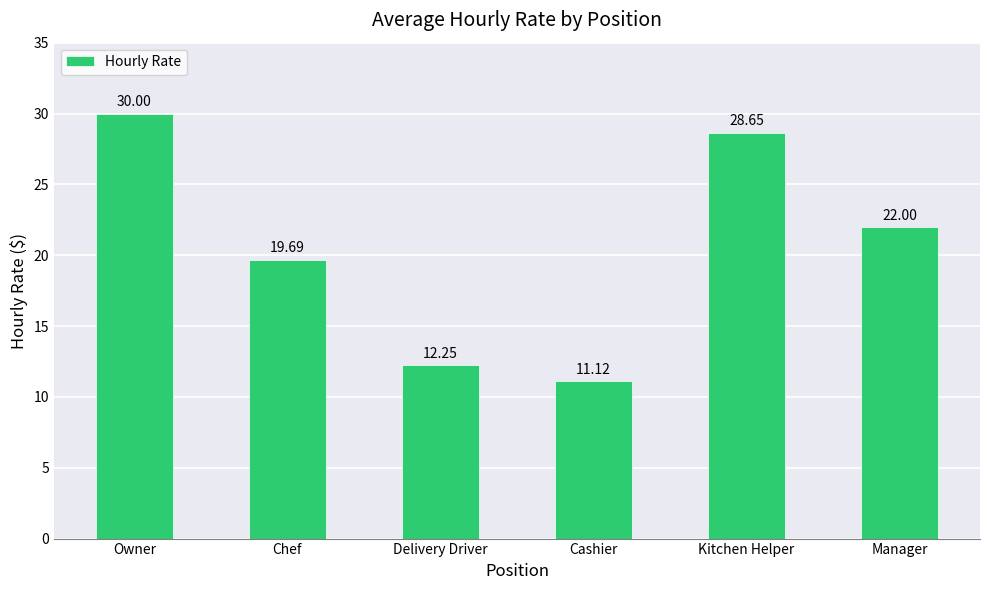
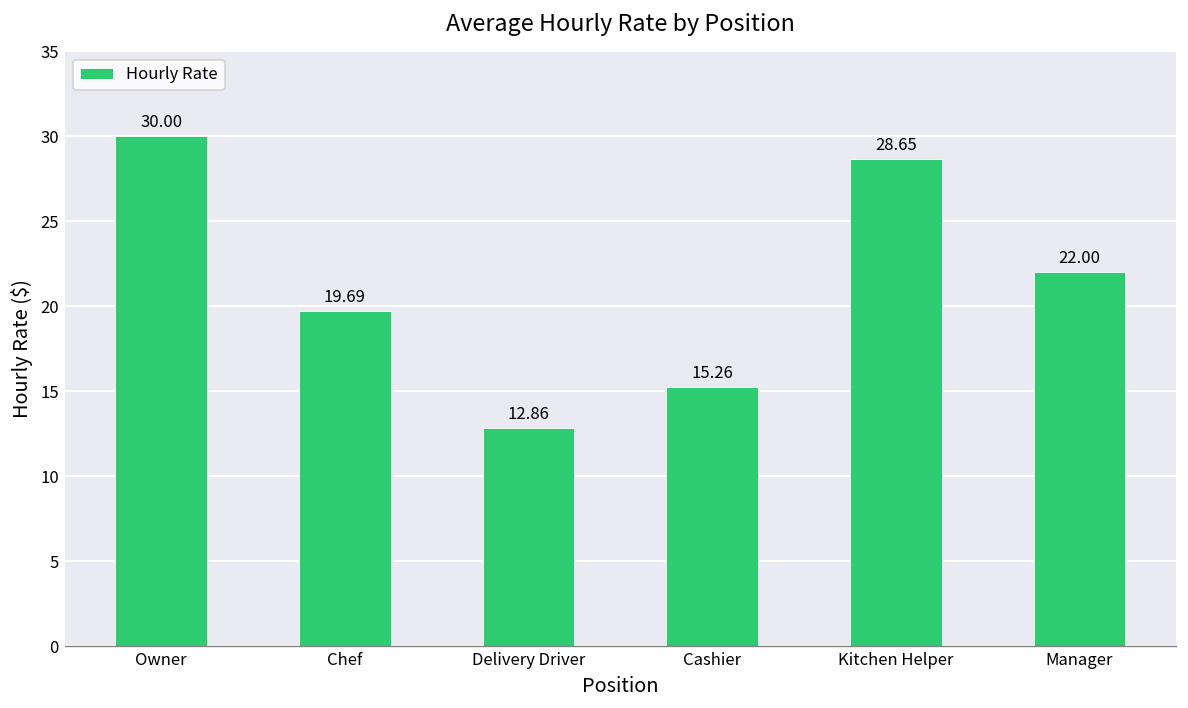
Delivery Driver: 12.25 -> 12.86
Cashier: 11.12 -> 15.26
